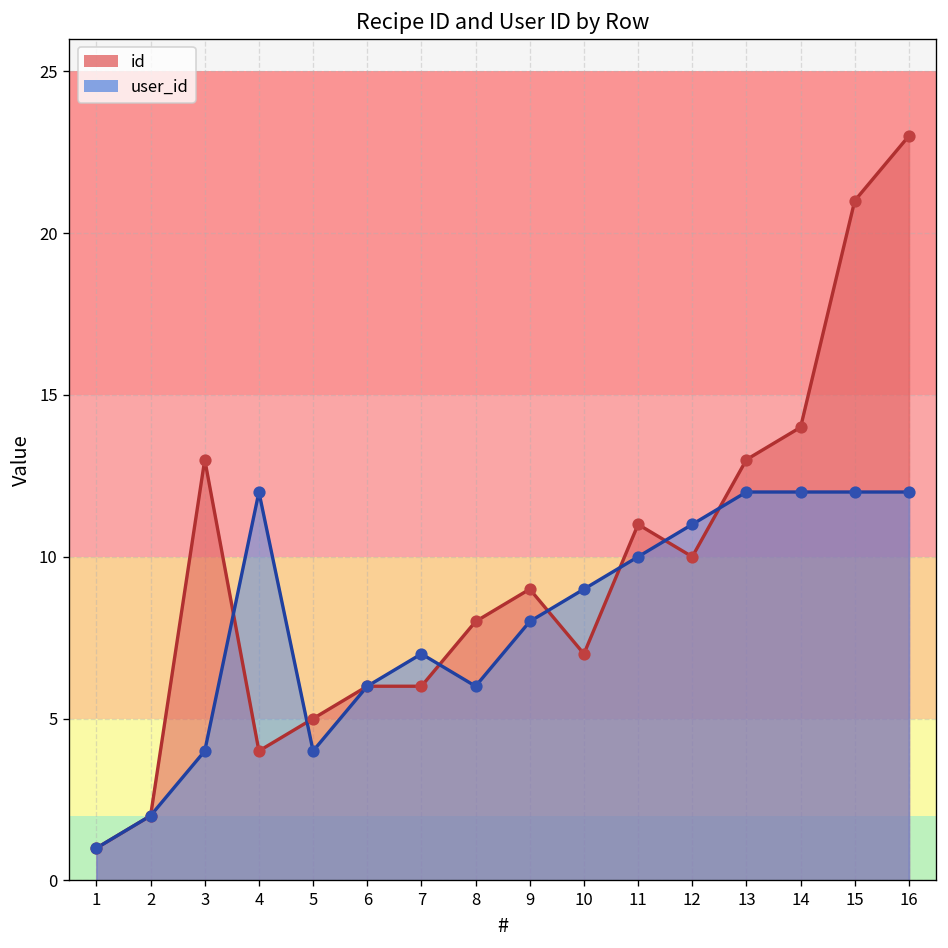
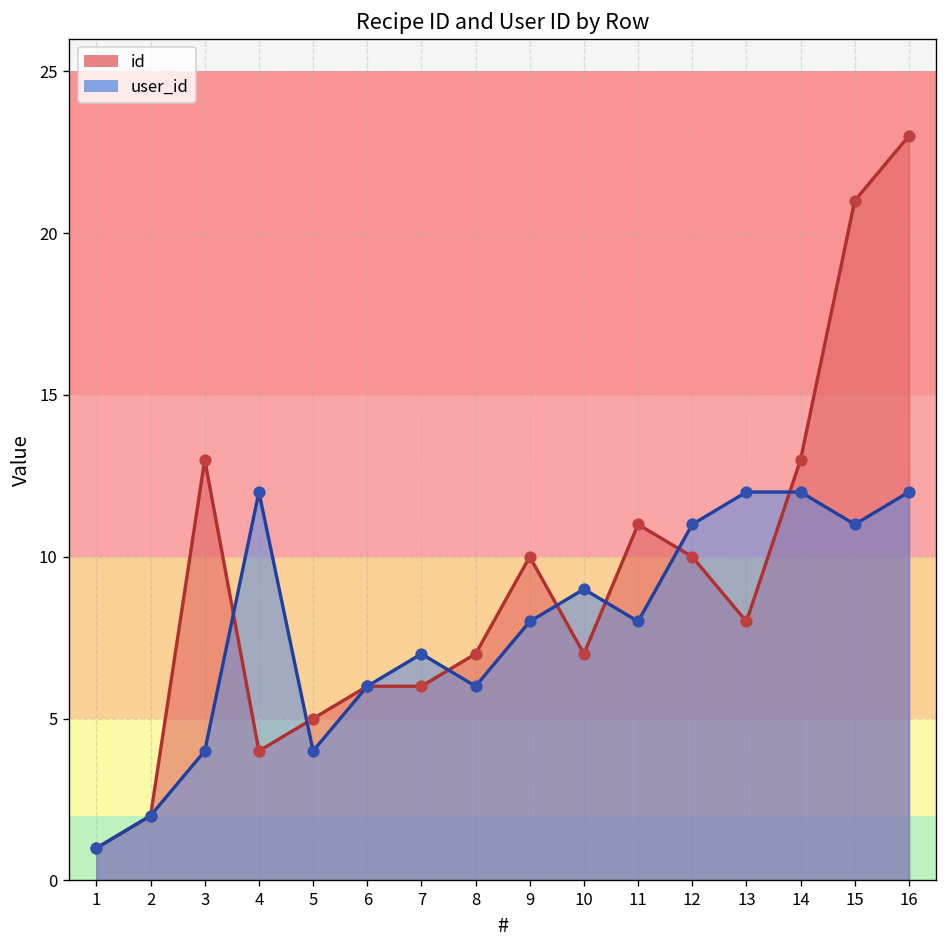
id, 8: 8 -> 7
id, 9: 9 -> 10
user_id, 11: 10 -> 8
id, 13: 13 -> 8
id, 14: 14 -> 13
user_id, 15: 12 -> 11
